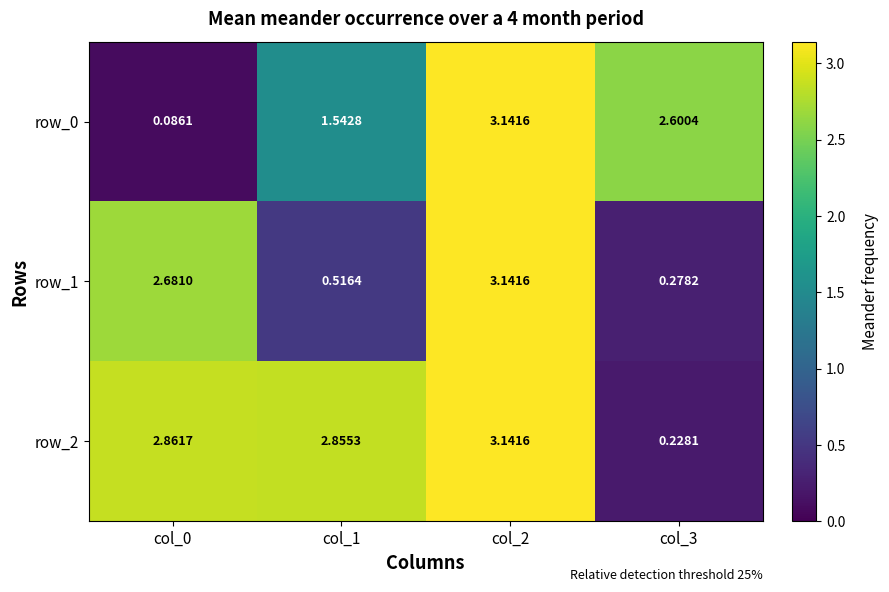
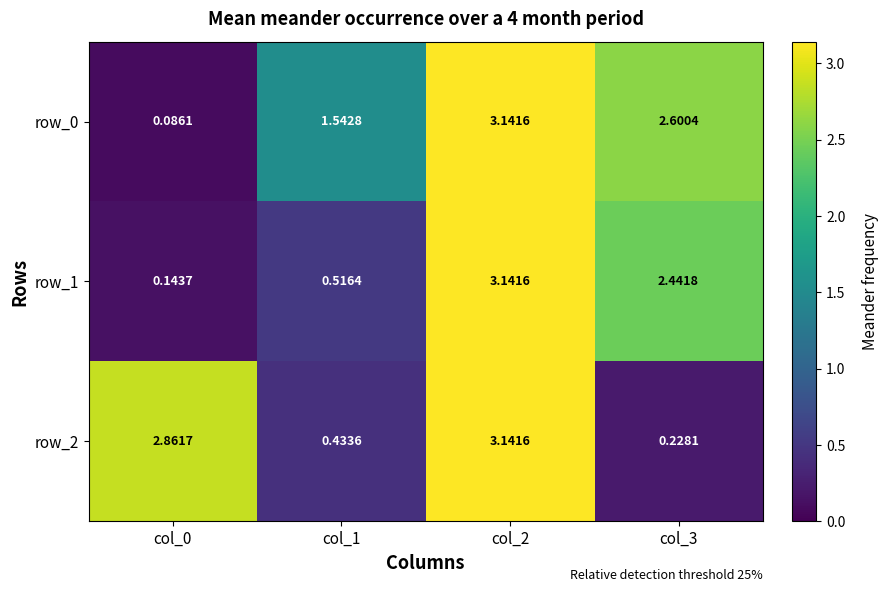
row_1, col_0: 2.6810 -> 0.1437
row_1, col_3: 0.2782 -> 2.4418
row_2, col_1: 2.8553 -> 0.4336
